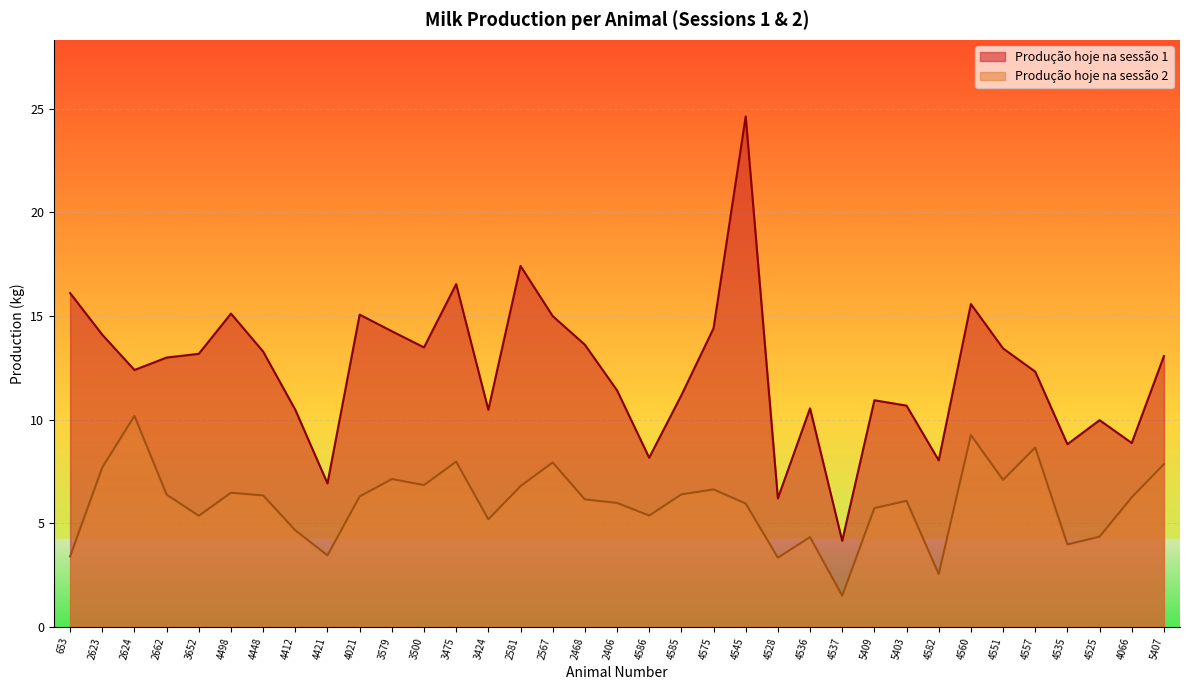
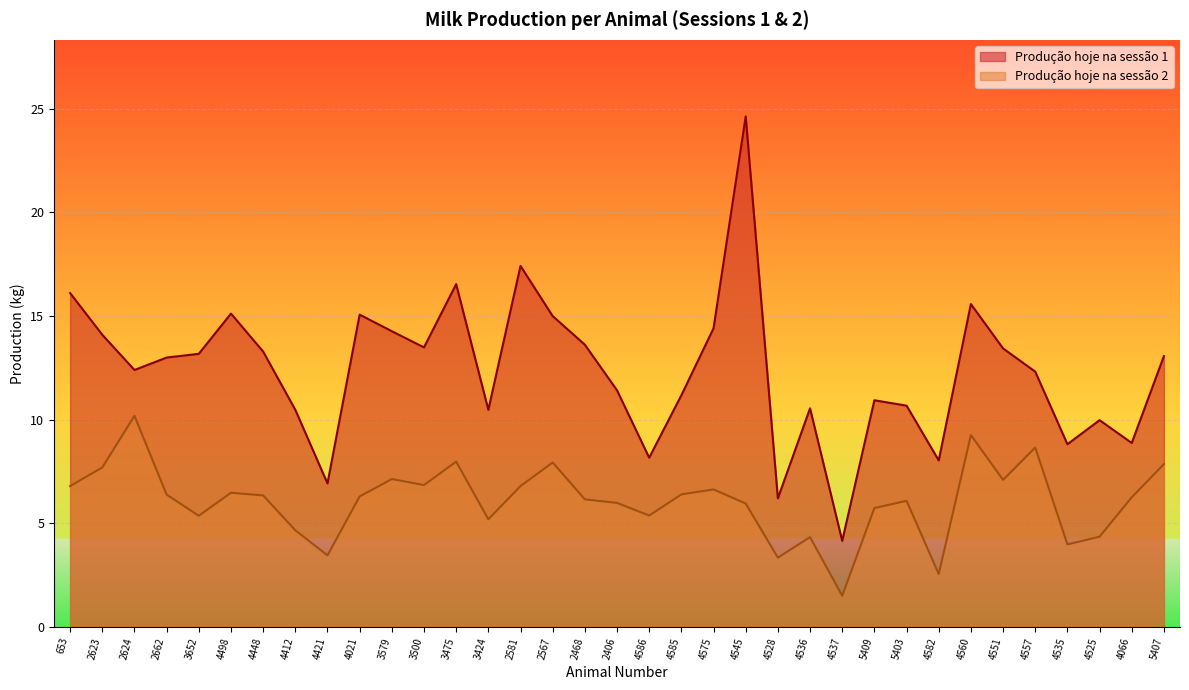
Produção hoje na sessão 2, 653: 3.4 -> 6.8
